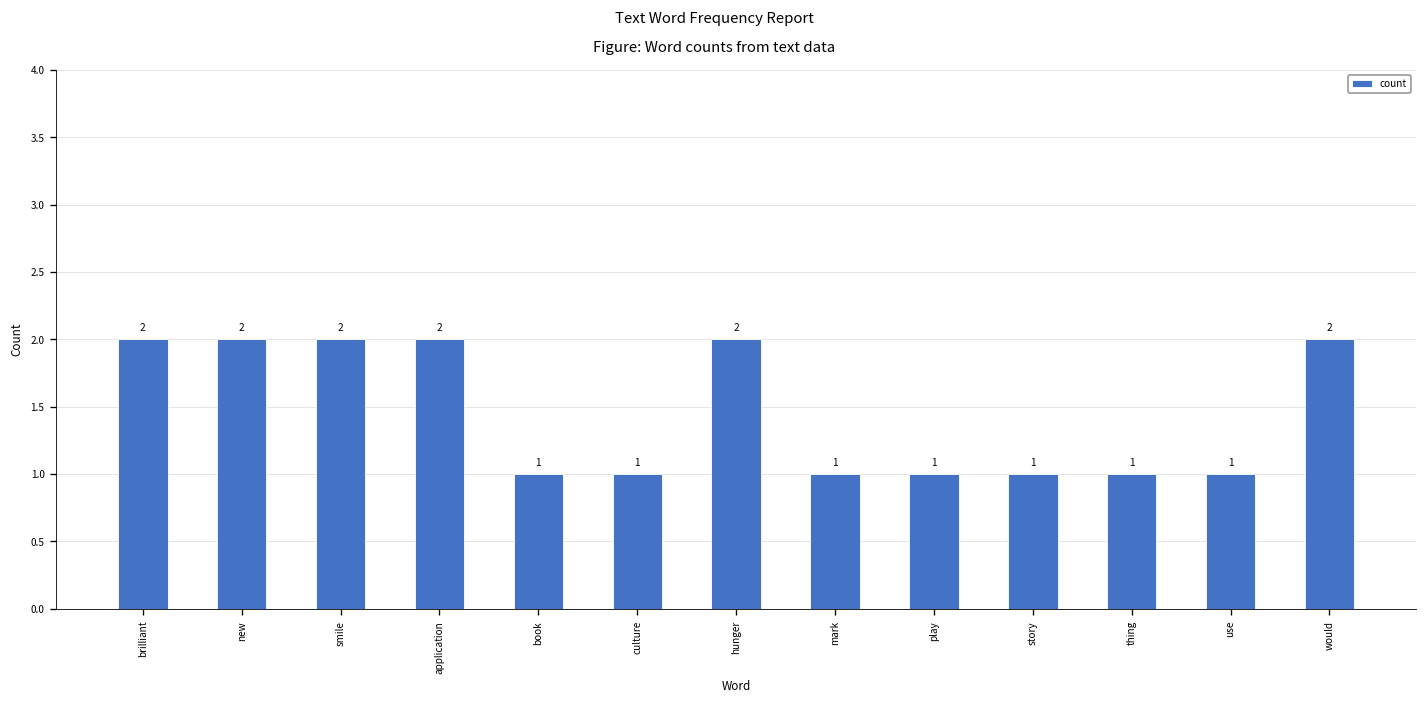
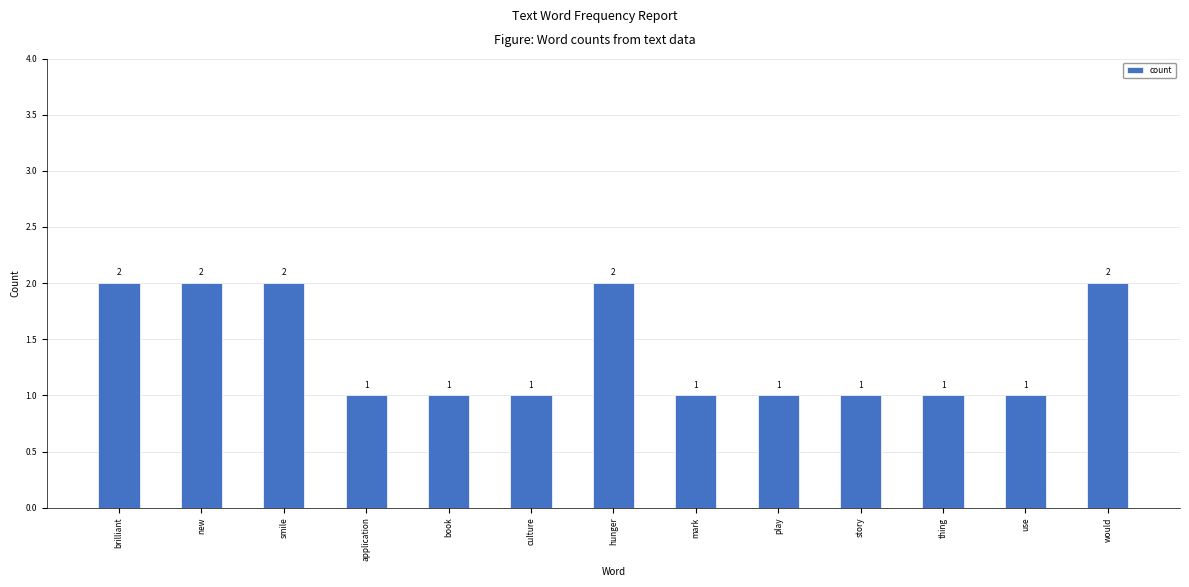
application: 2 -> 1
